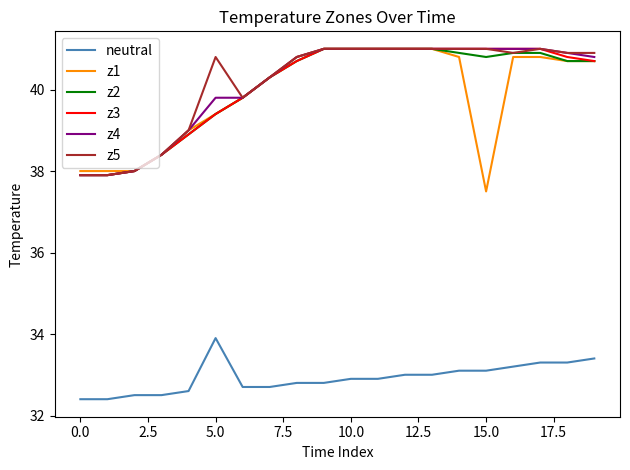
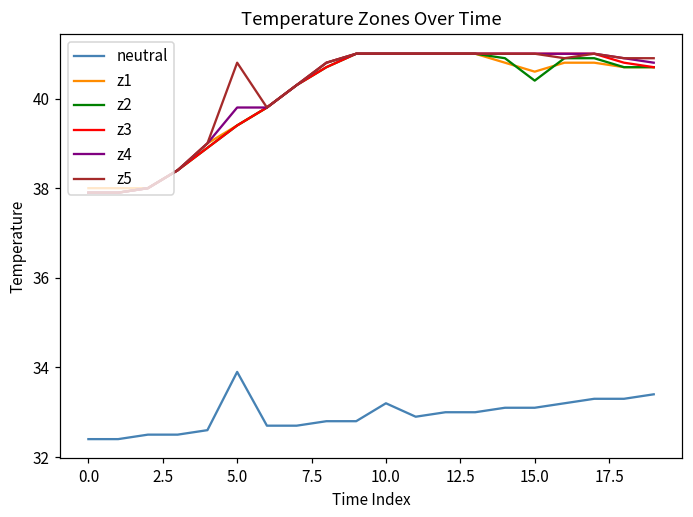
neutral, 10.0: 32.9 -> 33.2
z1, 15.0: 37.5 -> 40.6
z2, 15.0: 40.8 -> 40.4
